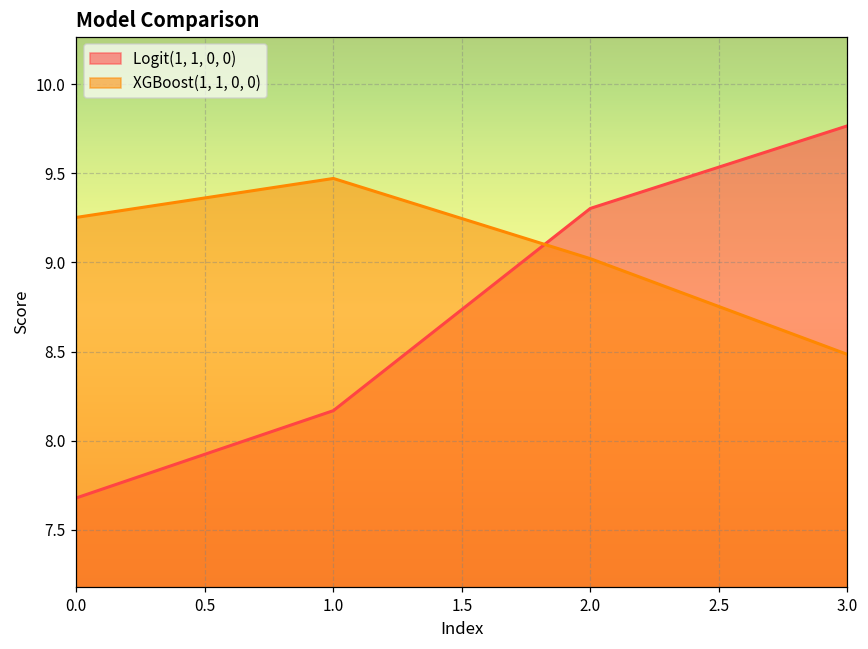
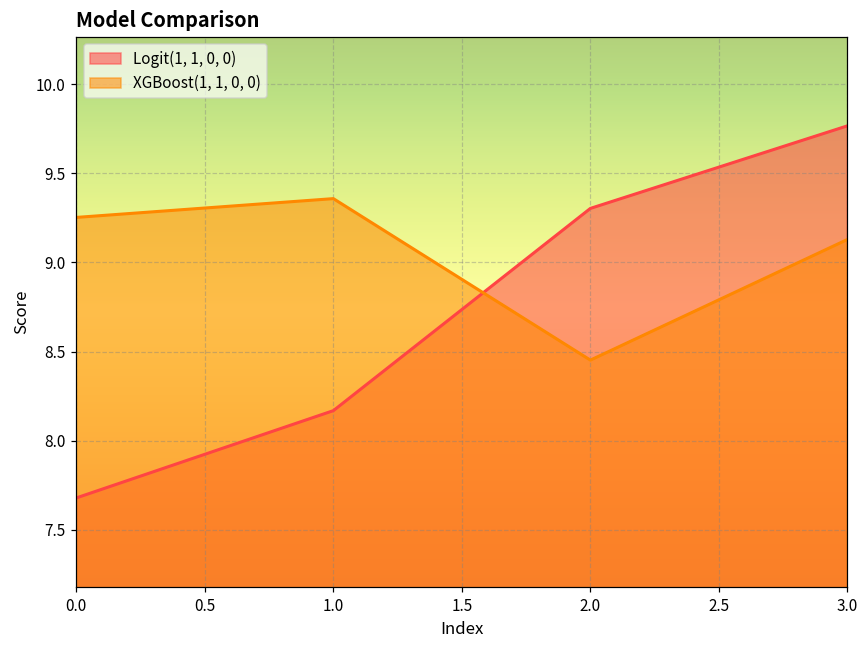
XGBoost(1, 1, 0, 0), 1.0: 9.47 -> 9.36
XGBoost(1, 1, 0, 0), 2.0: 9.02 -> 8.45
XGBoost(1, 1, 0, 0), 3.0: 8.48 -> 9.13
